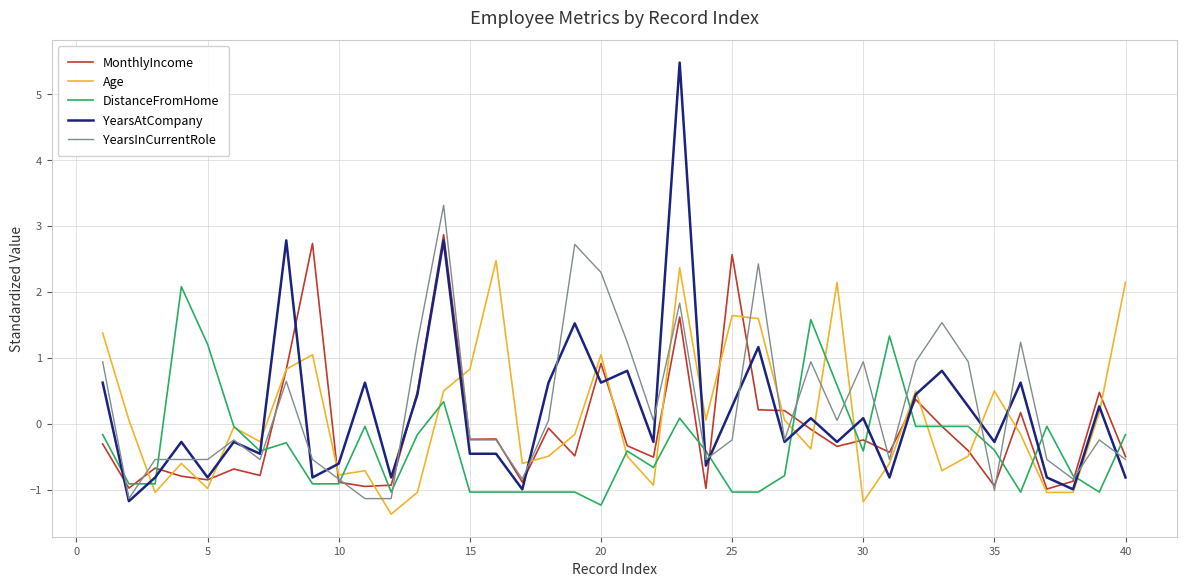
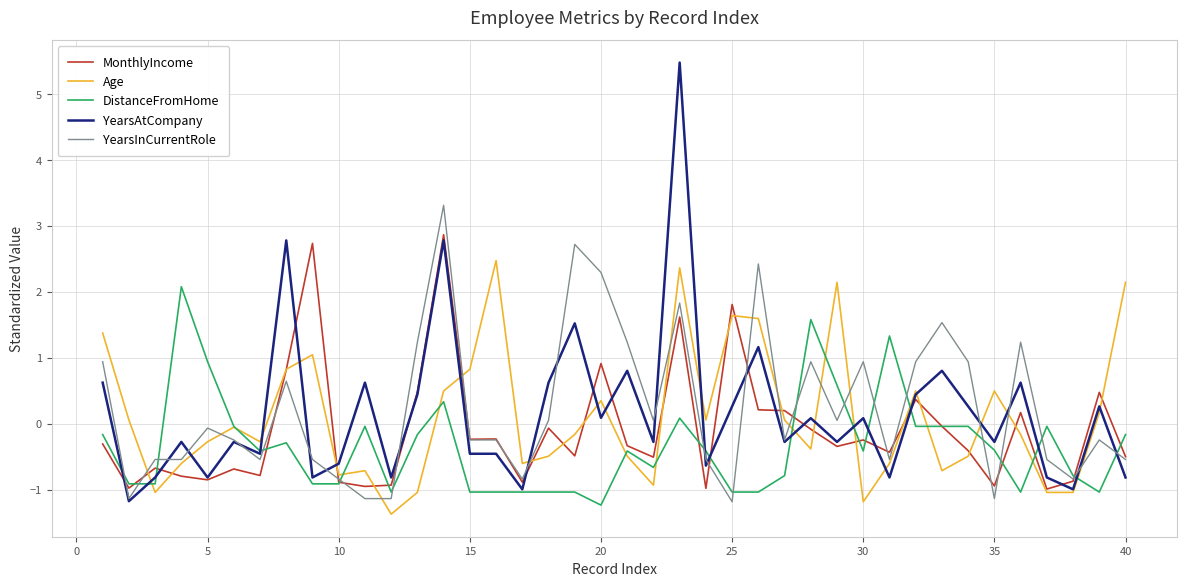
Age, 5: -1.0 -> -0.3
DistanceFromHome, 5: 1.2 -> 0.9
YearsInCurrentRole, 5: -0.5 -> -0.1
Age, 20: 1.0 -> 0.3
YearsAtCompany, 20: 0.6 -> 0.1
MonthlyIncome, 25: 2.6 -> 1.8
YearsInCurrentRole, 25: -0.2 -> -1.2
YearsInCurrentRole, 35: -1.0 -> -1.1
